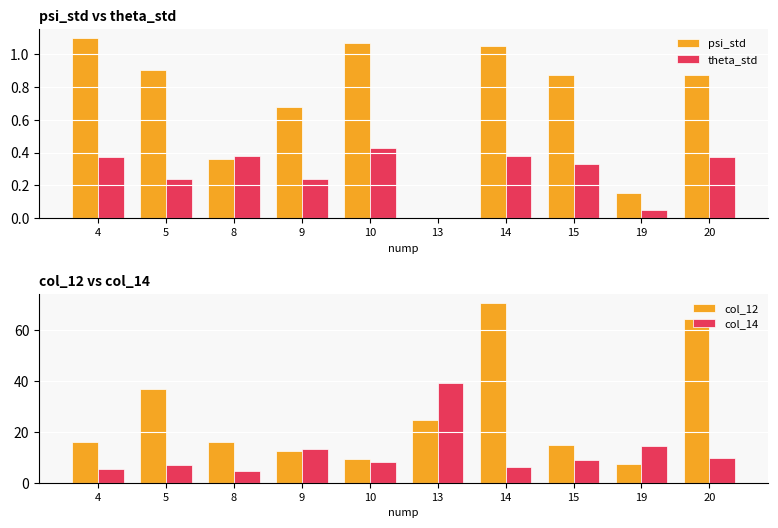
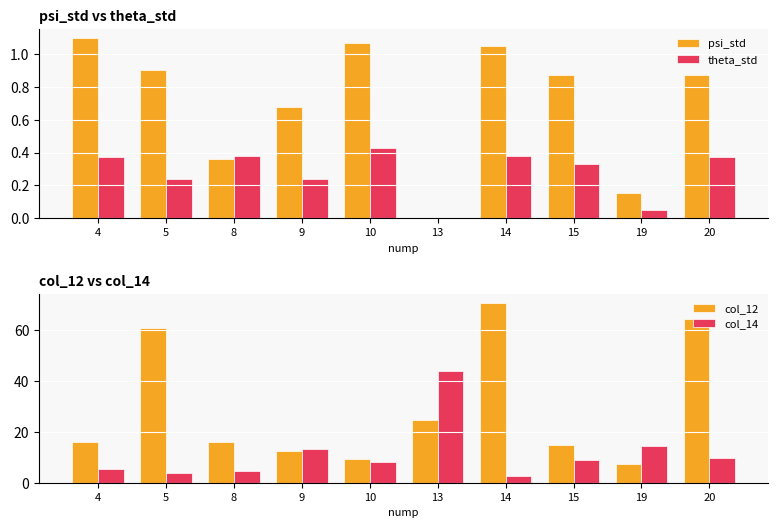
col_12 vs col_14, col_12, 5: 37 -> 61
col_12 vs col_14, col_14, 5: 7 -> 4
col_12 vs col_14, col_14, 13: 39 -> 44
col_12 vs col_14, col_14, 14: 6 -> 3
